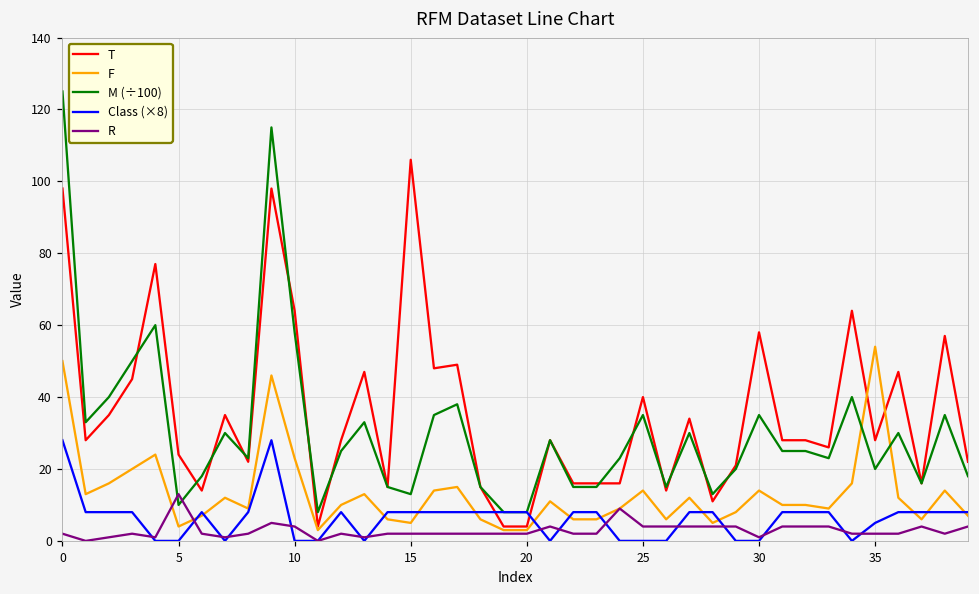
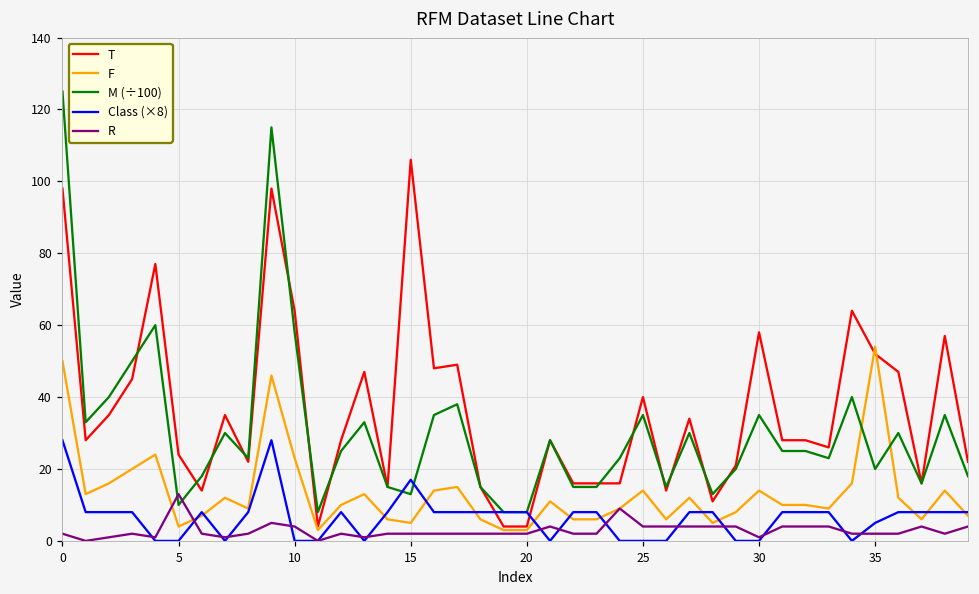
Class (×8), 15: 8 -> 17
T, 35: 28 -> 52
